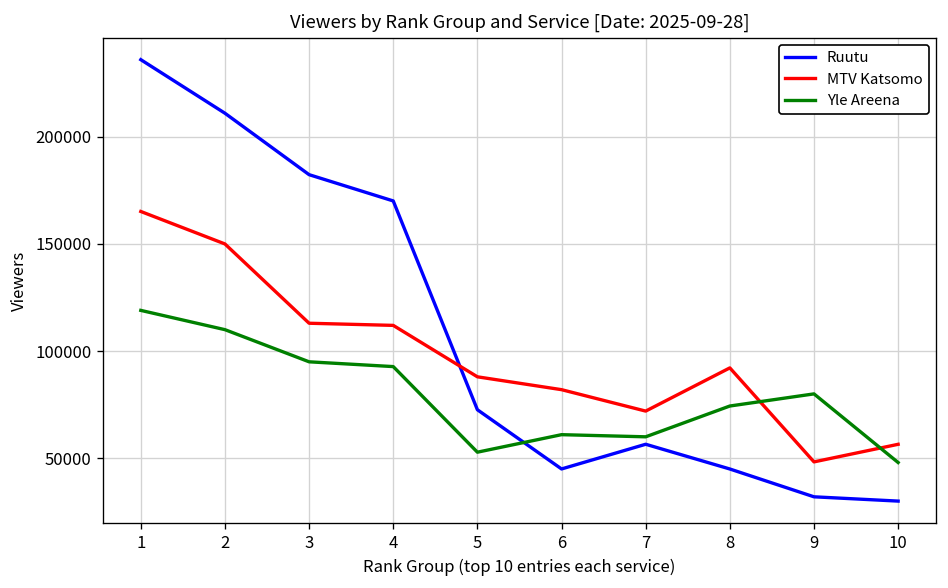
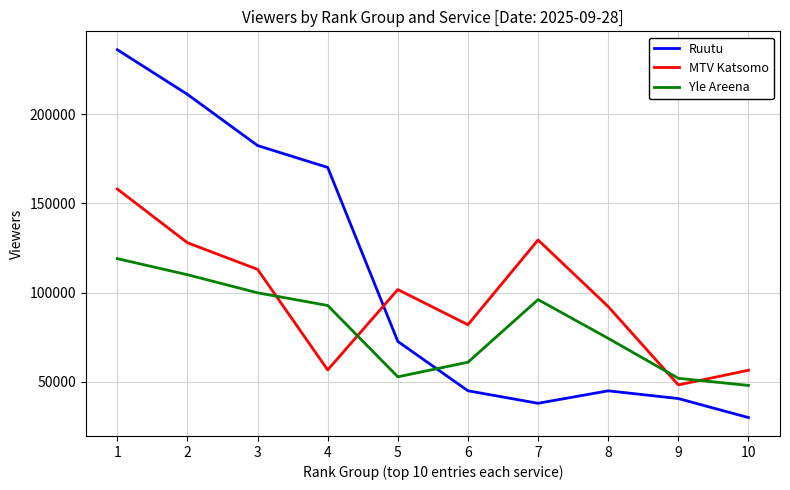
MTV Katsomo, 1: 165000 -> 158000
MTV Katsomo, 2: 150000 -> 128000
Yle Areena, 3: 95000 -> 100000
MTV Katsomo, 4: 112000 -> 57000
MTV Katsomo, 5: 88000 -> 102000
Ruutu, 7: 57000 -> 38000
MTV Katsomo, 7: 72000 -> 129000
Yle Areena, 7: 60000 -> 96000
Ruutu, 9: 32000 -> 41000
Yle Areena, 9: 80000 -> 52000
